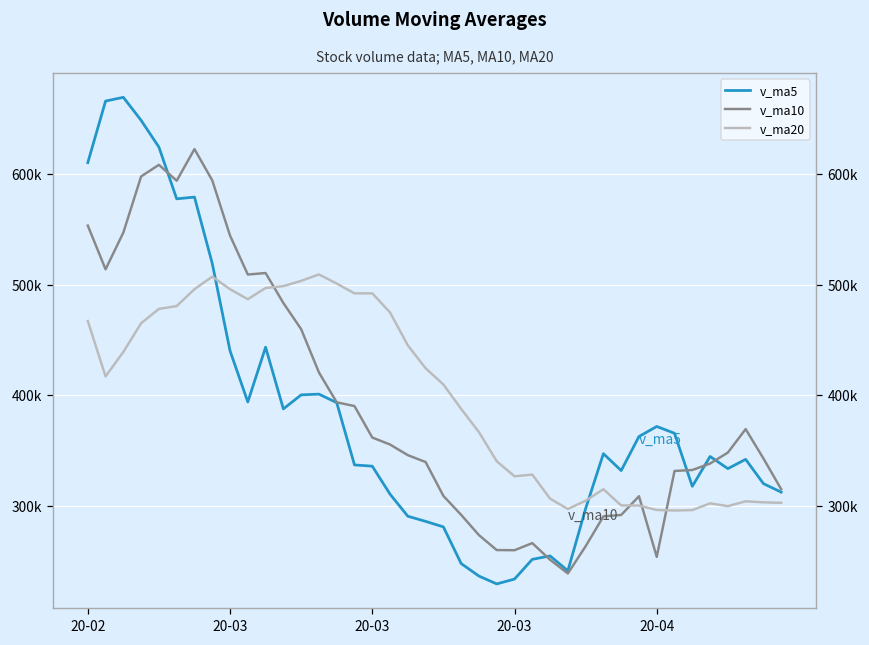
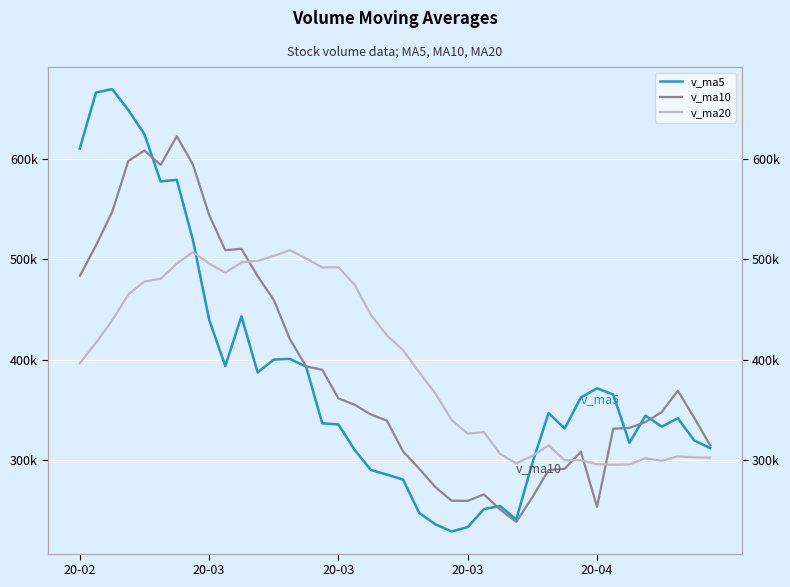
v_ma10, 20-02: 553000 -> 483000
v_ma20, 20-02: 467000 -> 396000
